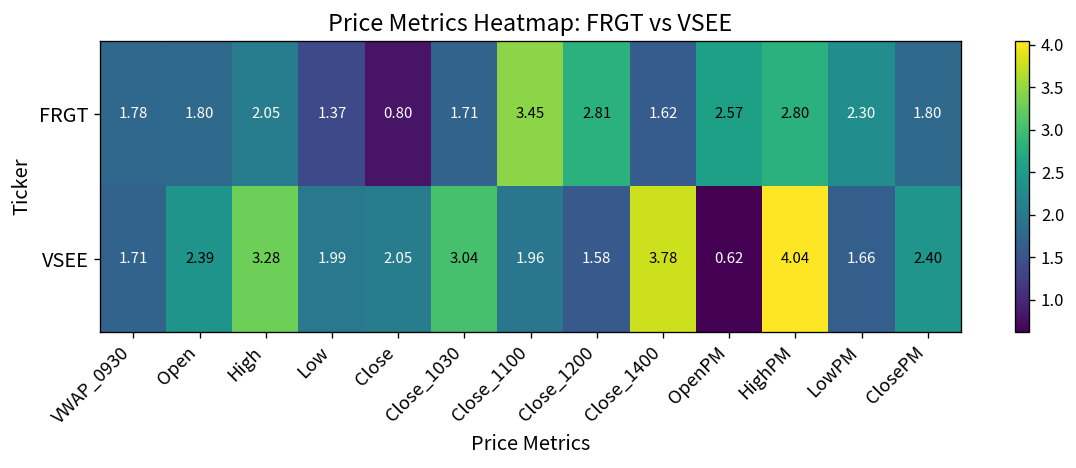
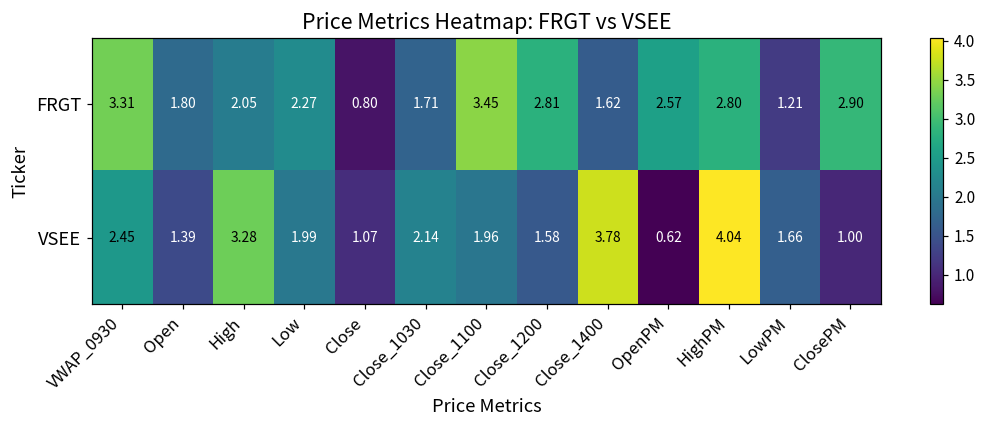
FRGT, VWAP_0930: 1.78 -> 3.31
FRGT, Low: 1.37 -> 2.27
FRGT, LowPM: 2.30 -> 1.21
FRGT, ClosePM: 1.80 -> 2.90
VSEE, VWAP_0930: 1.71 -> 2.45
VSEE, Open: 2.39 -> 1.39
VSEE, Close: 2.05 -> 1.07
VSEE, Close_1030: 3.04 -> 2.14
VSEE, ClosePM: 2.40 -> 1.00
